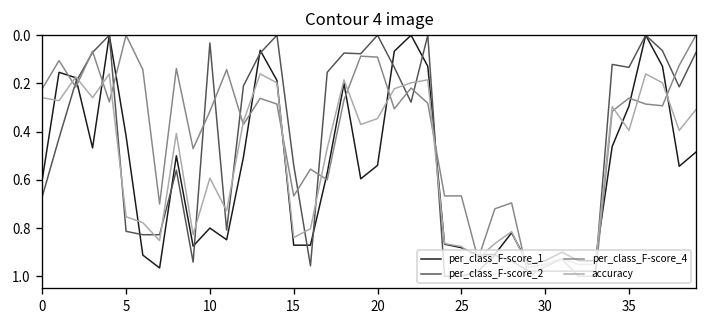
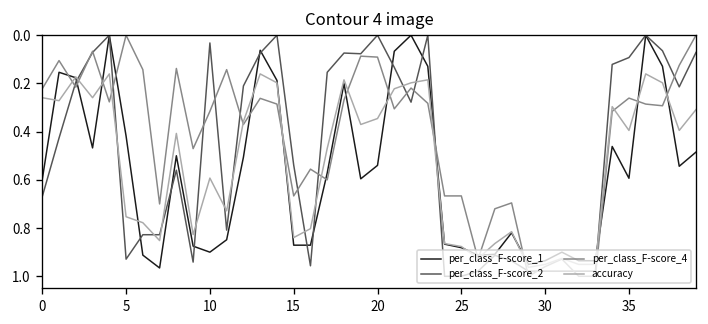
per_class_F-score_2, 5: 0.81 -> 0.93
per_class_F-score_1, 10: 0.8 -> 0.9
per_class_F-score_1, 35: 0.29 -> 0.59
per_class_F-score_2, 35: 0.13 -> 0.09
